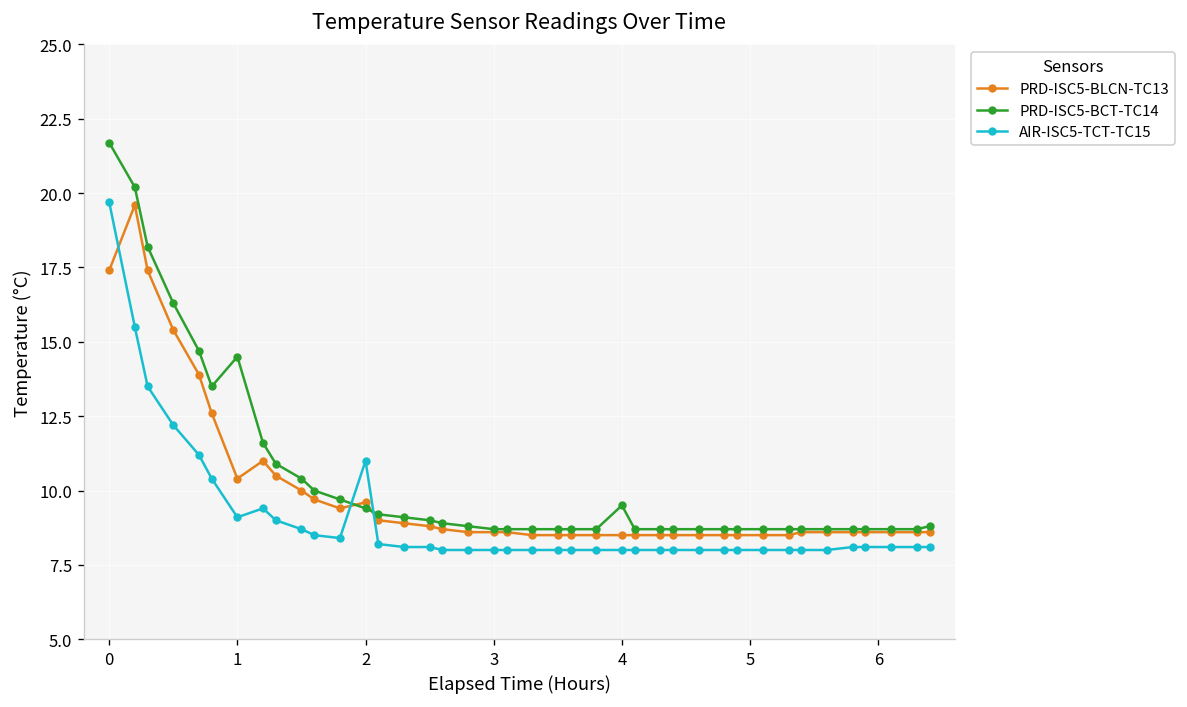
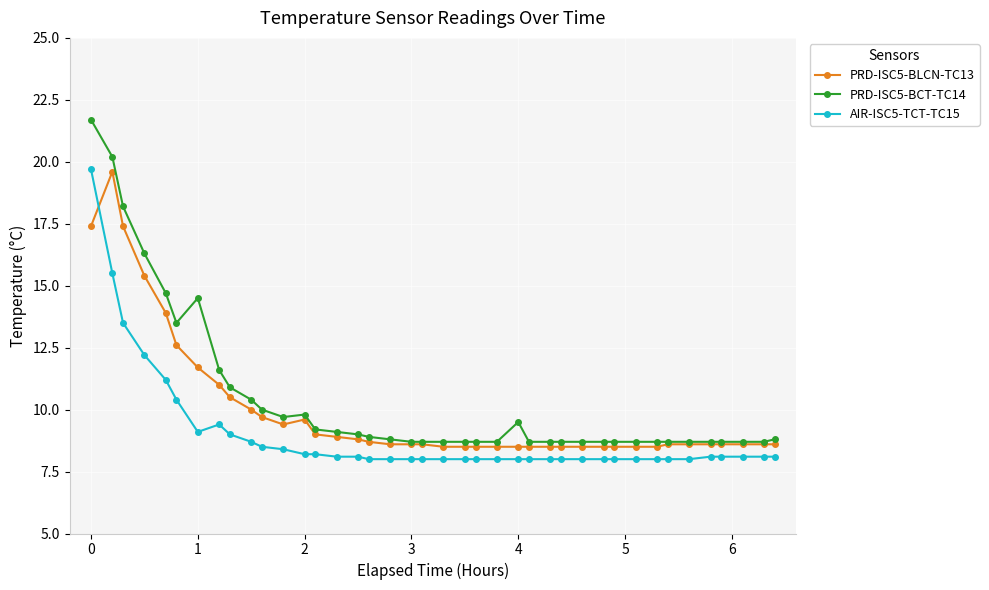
PRD-ISC5-BLCN-TC13, 1: 10.4 -> 11.7
PRD-ISC5-BCT-TC14, 2: 9.4 -> 9.8
AIR-ISC5-TCT-TC15, 2: 11.0 -> 8.2
